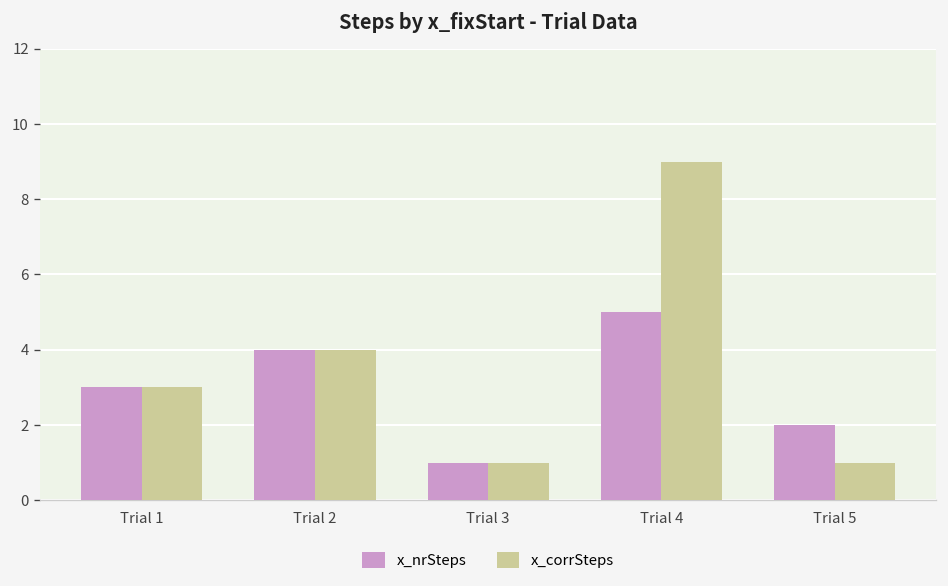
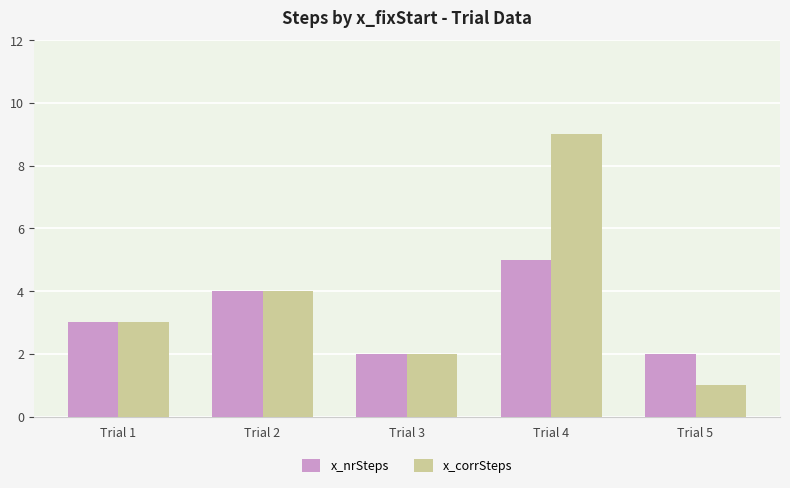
x_nrSteps, Trial 3: 1 -> 2
x_corrSteps, Trial 3: 1 -> 2
